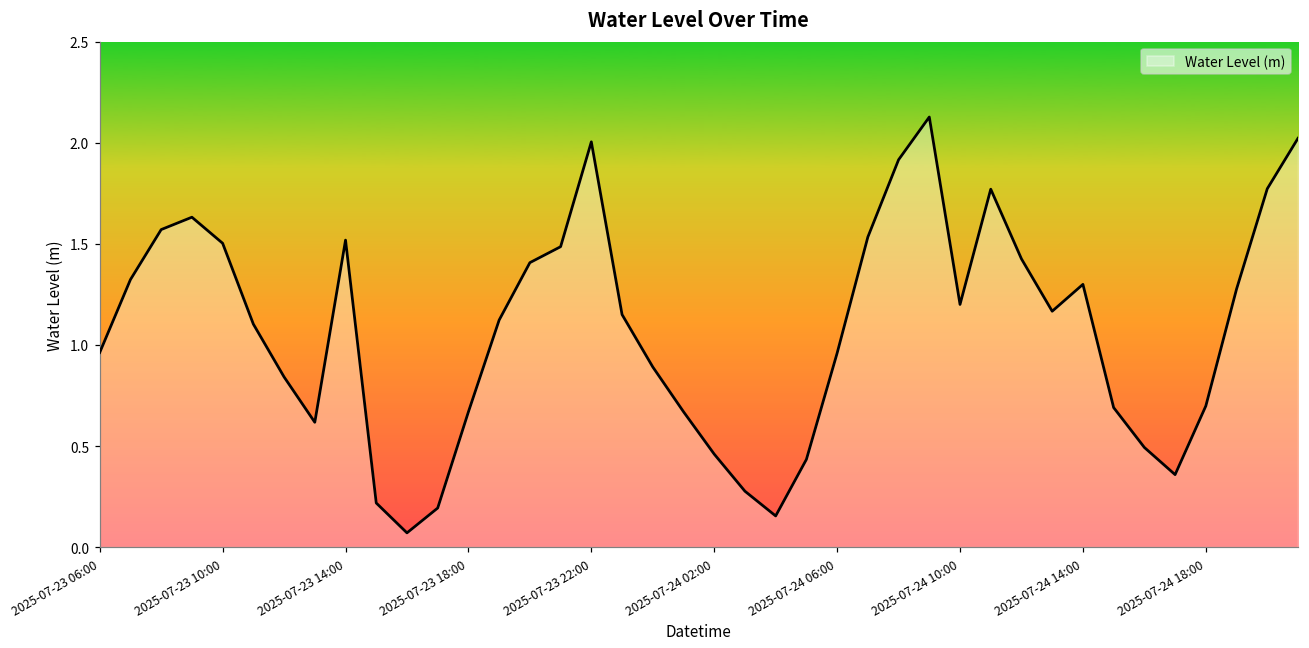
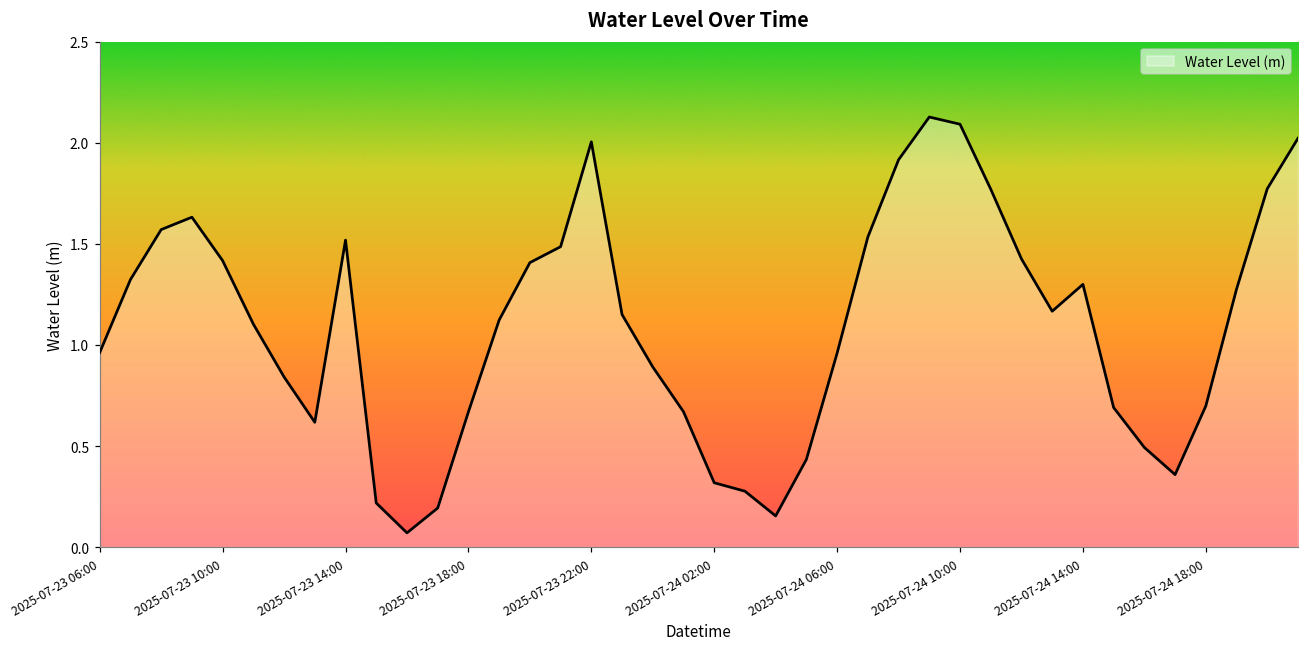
2025-07-23 10:00: 1.50 -> 1.42
2025-07-24 02:00: 0.46 -> 0.32
2025-07-24 10:00: 1.20 -> 2.09
